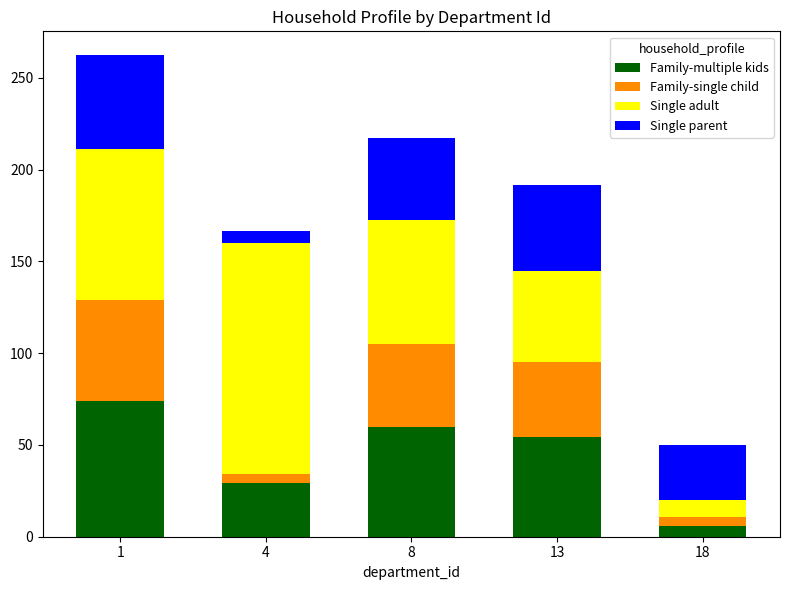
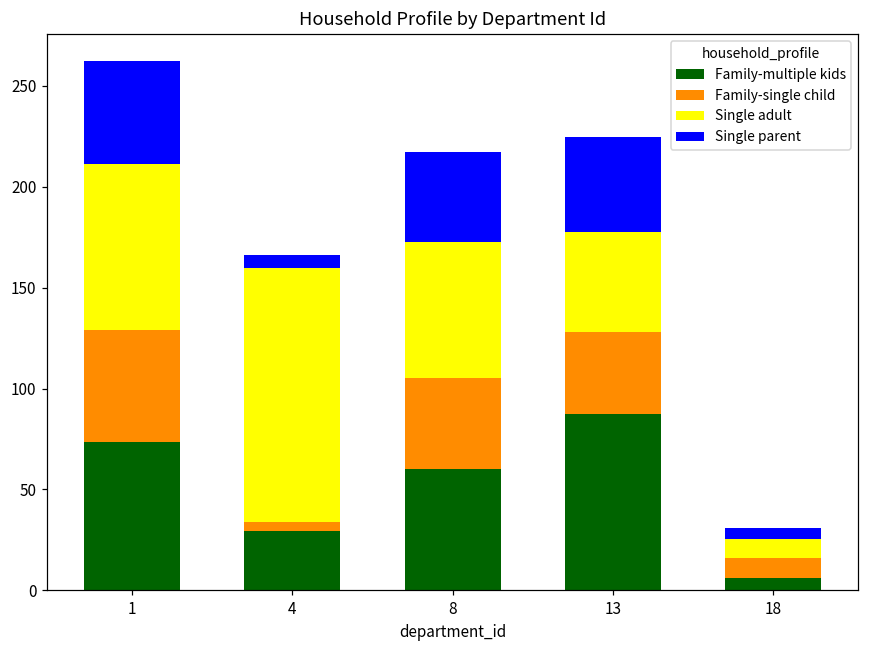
Family-multiple kids, 13: 54 -> 87
Family-single child, 18: 5 -> 10
Single parent, 18: 30 -> 6
